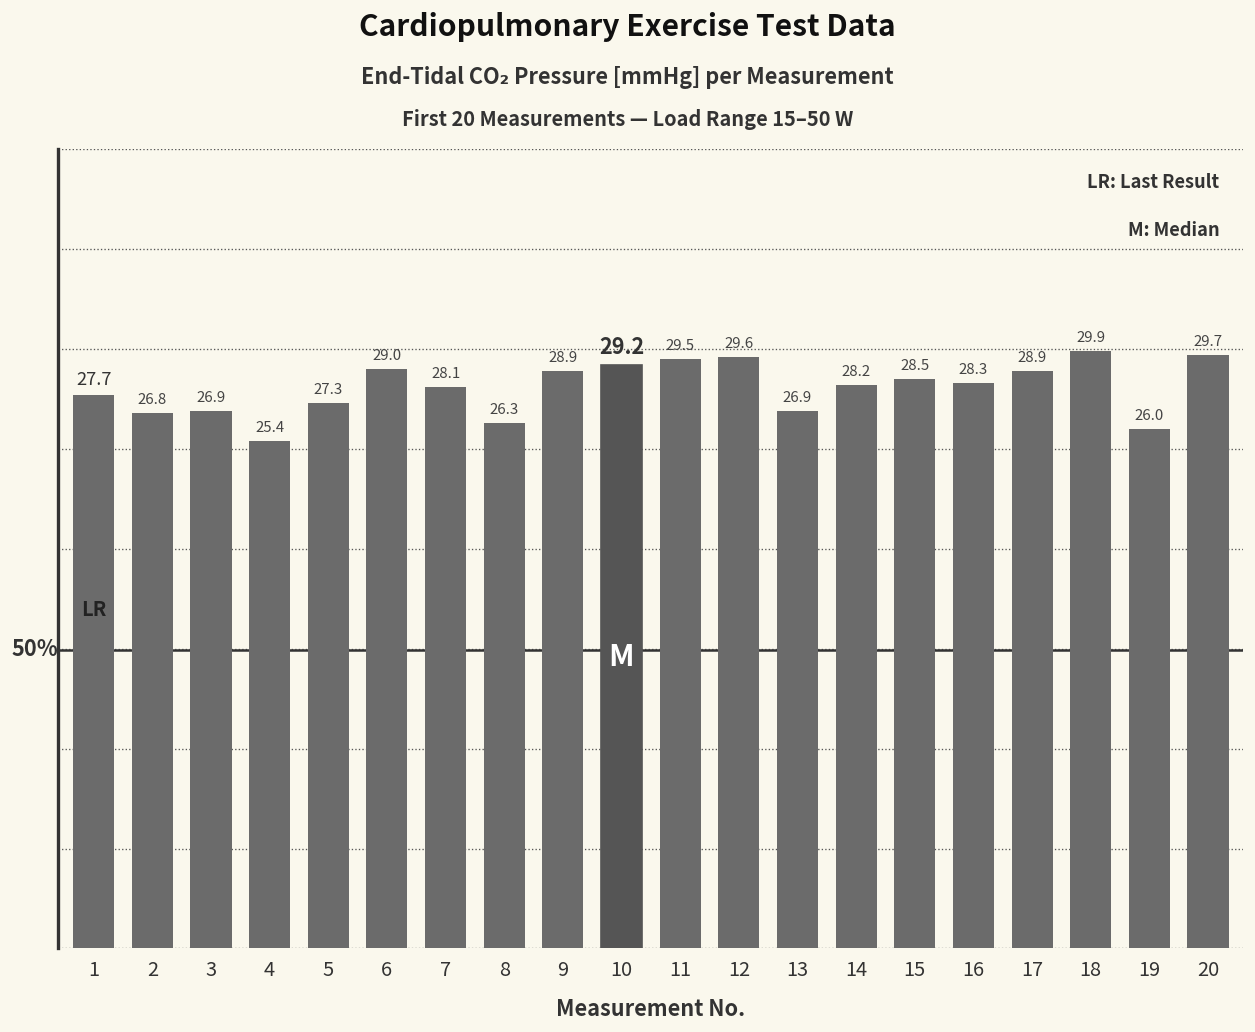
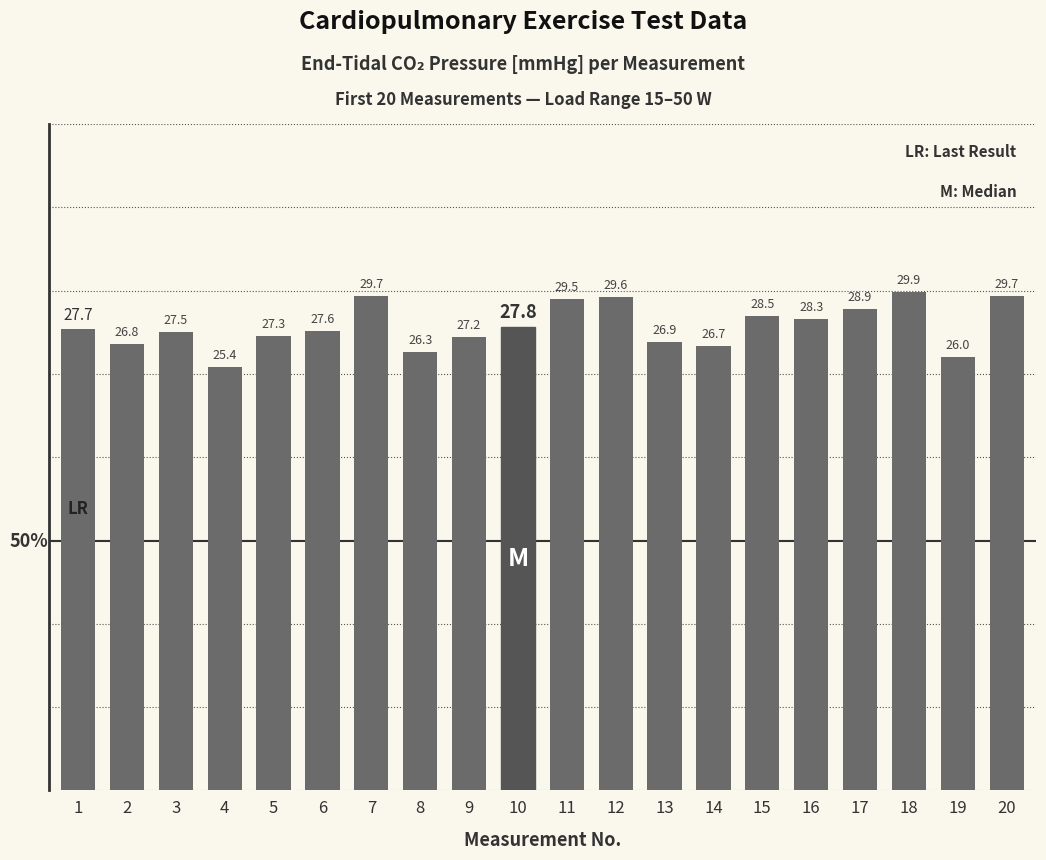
3: 26.9 -> 27.5
6: 29.0 -> 27.6
7: 28.1 -> 29.7
9: 28.9 -> 27.2
10: 29.2 -> 27.8
14: 28.2 -> 26.7
